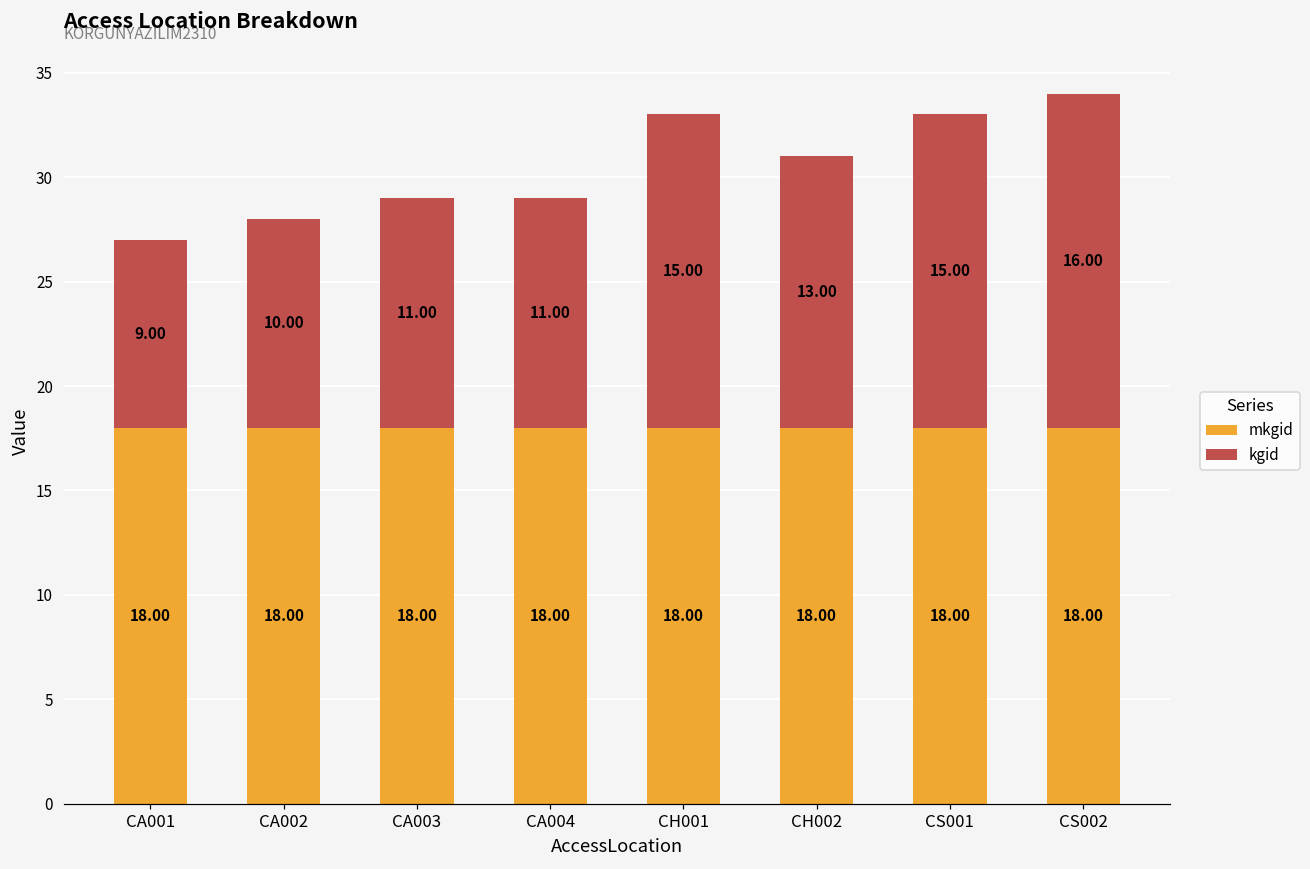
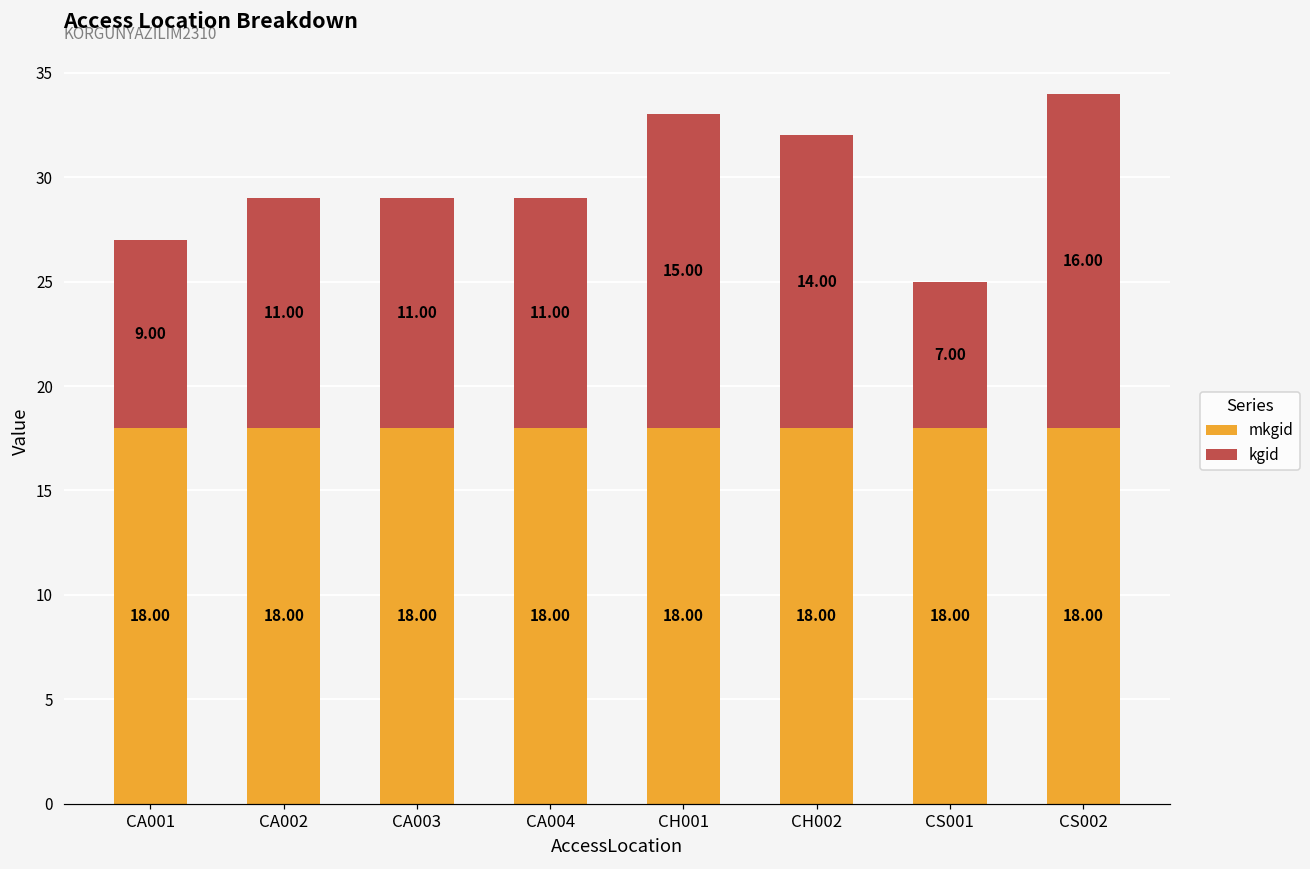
kgid, CA002: 10.00 -> 11.00
kgid, CH002: 13.00 -> 14.00
kgid, CS001: 15.00 -> 7.00
